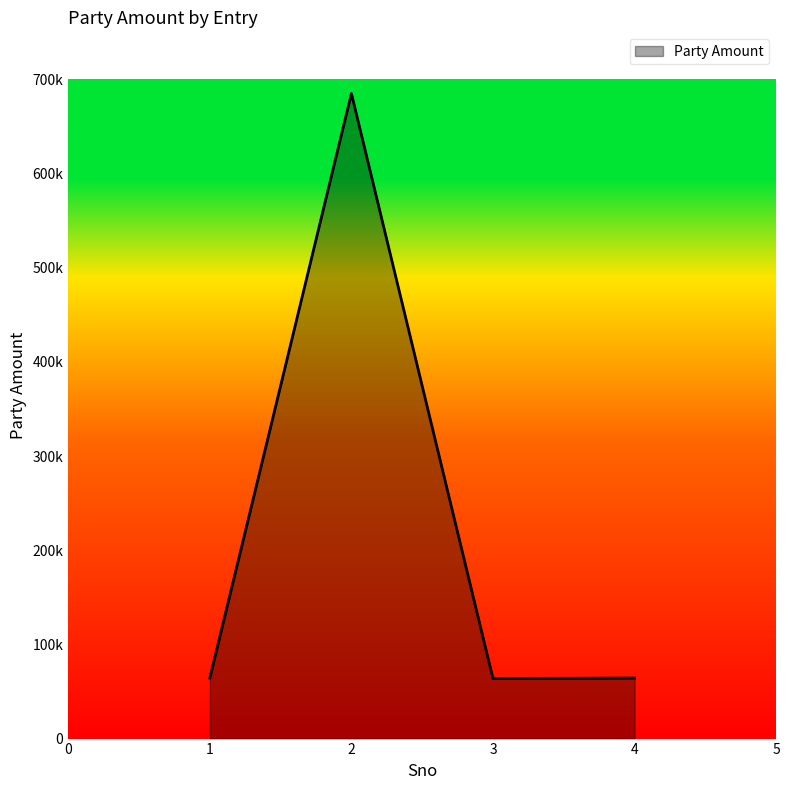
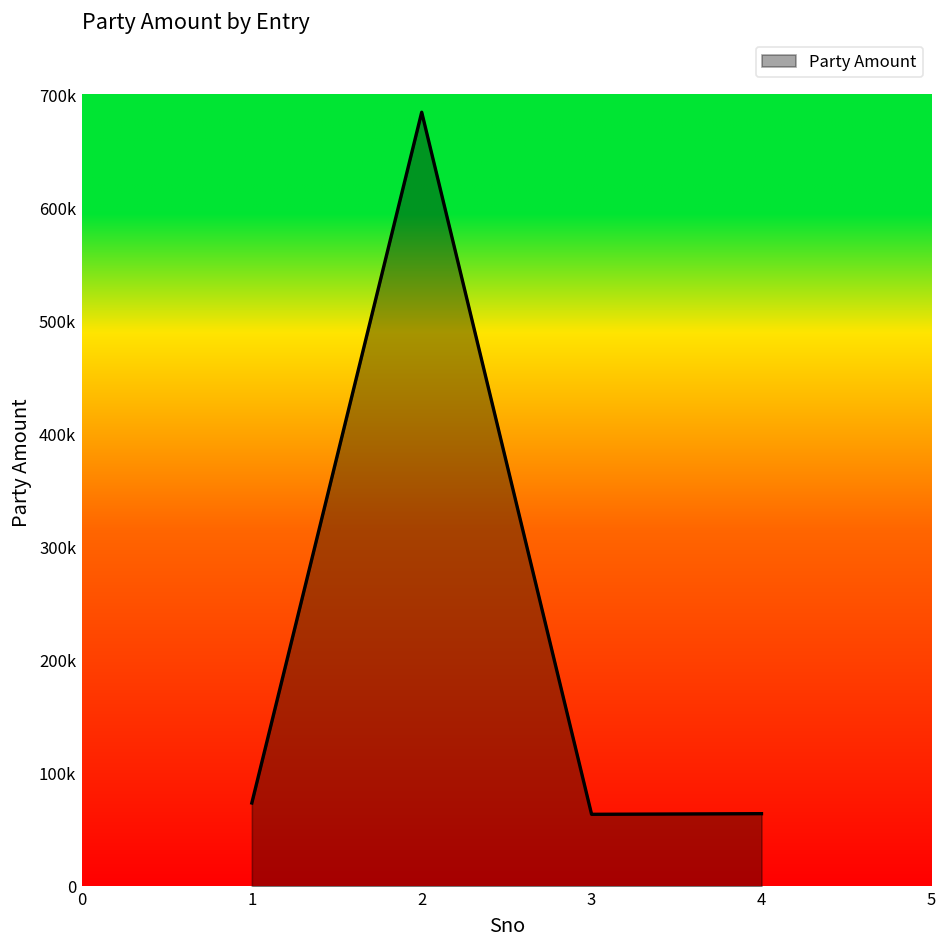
1: 60000 -> 70000
